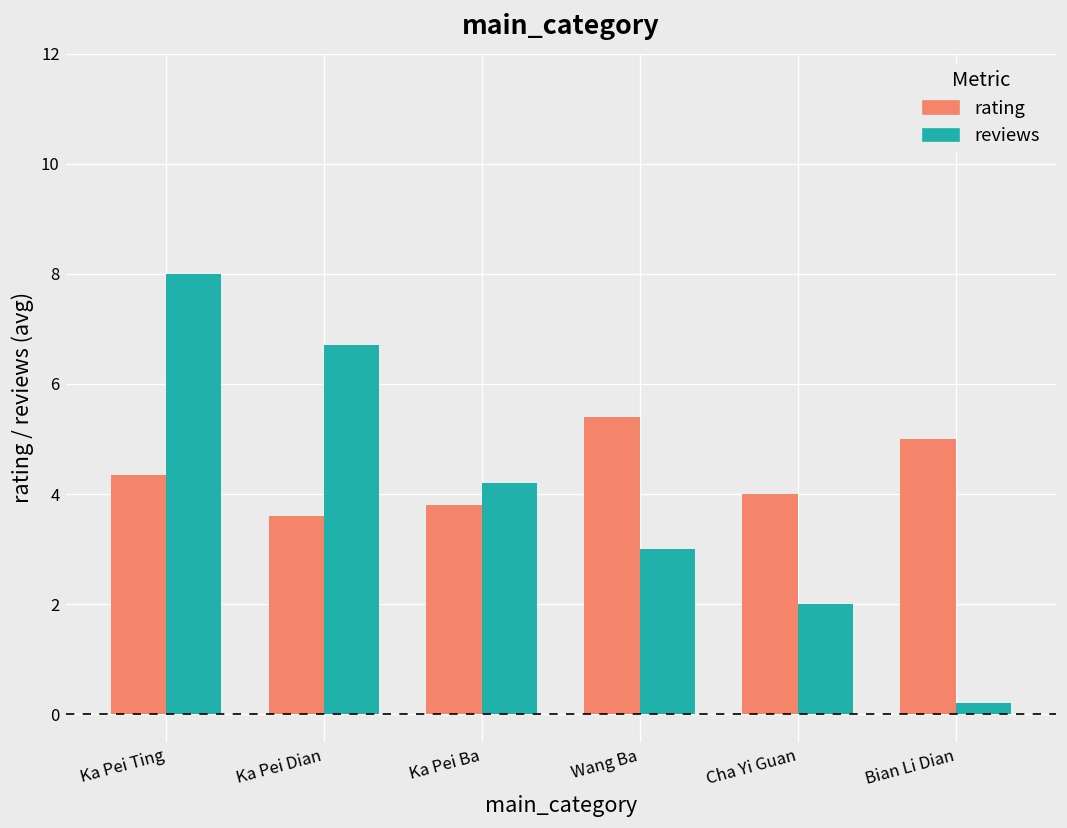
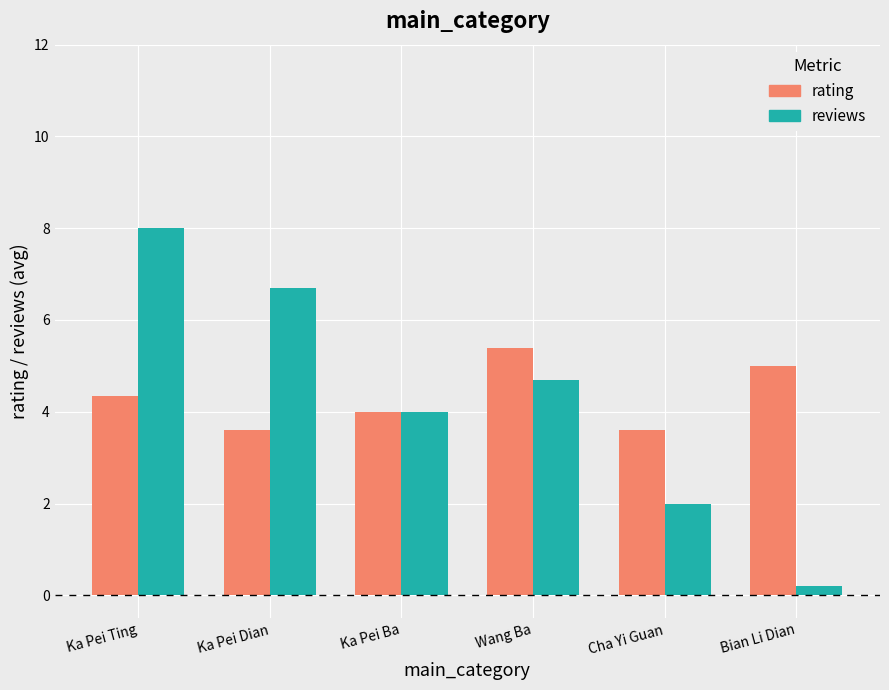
rating, Ka Pei Ba: 3.8 -> 4.0
reviews, Ka Pei Ba: 4.2 -> 4.0
reviews, Wang Ba: 3.0 -> 4.7
rating, Cha Yi Guan: 4.0 -> 3.6
